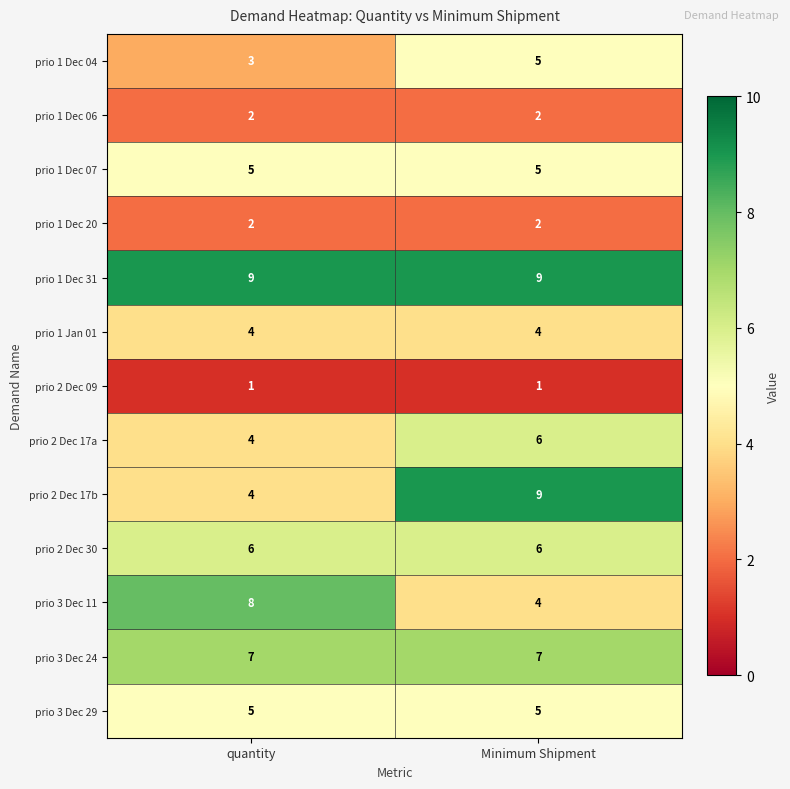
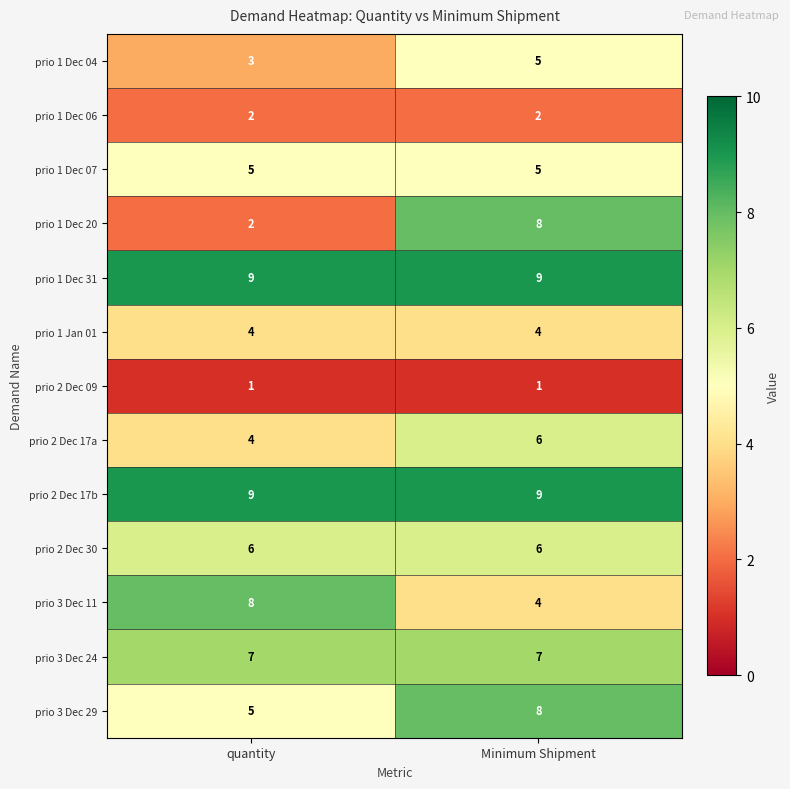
prio 1 Dec 20, Minimum Shipment: 2 -> 8
prio 2 Dec 17b, quantity: 4 -> 9
prio 3 Dec 29, Minimum Shipment: 5 -> 8
